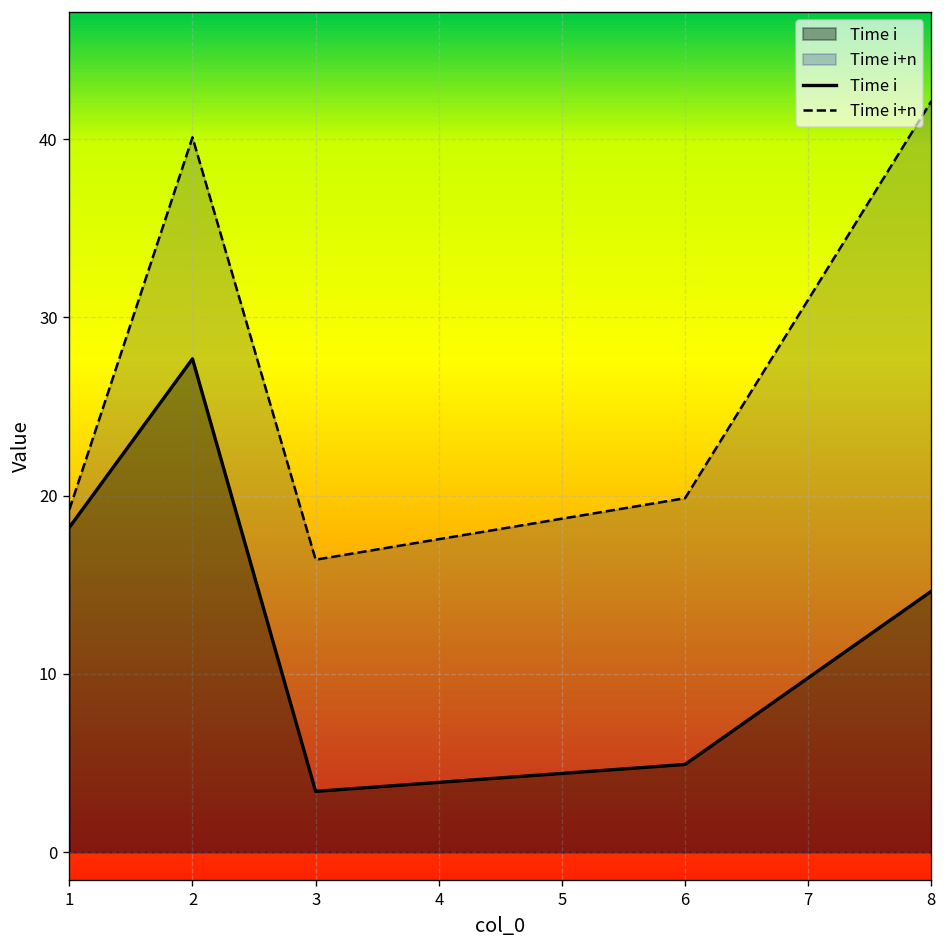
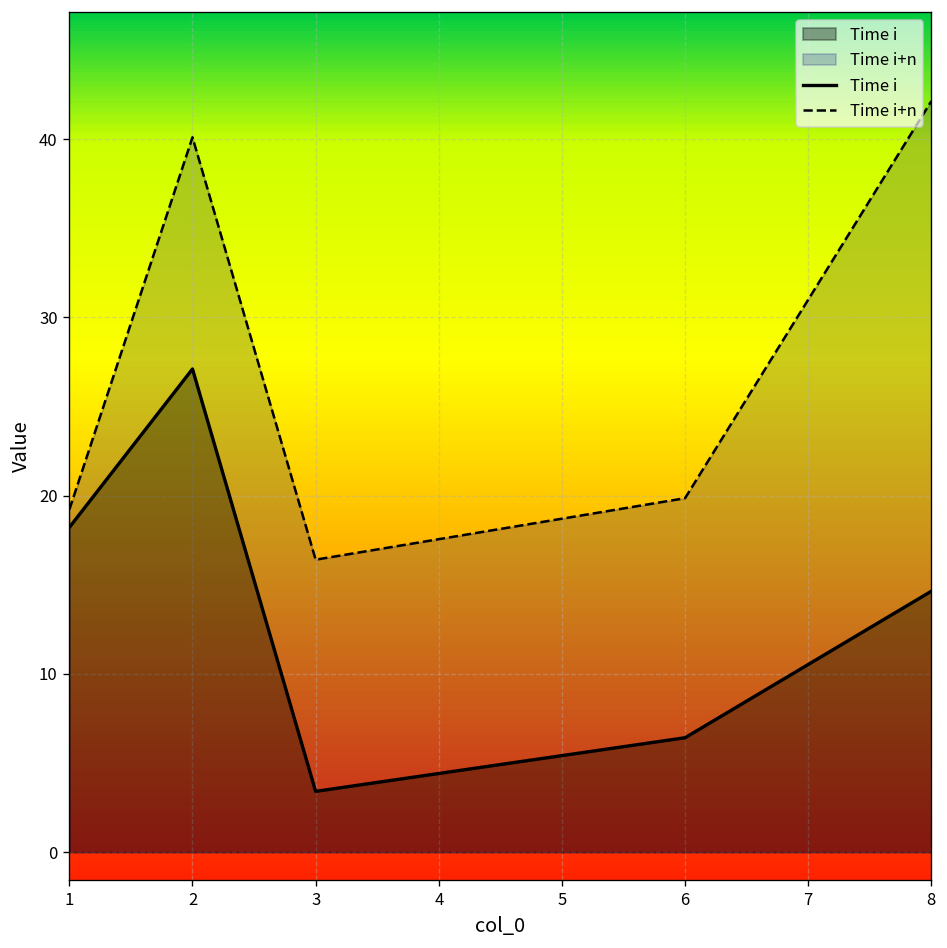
Time i, 2: 27.7 -> 27.1
Time i, 6: 4.9 -> 6.4
